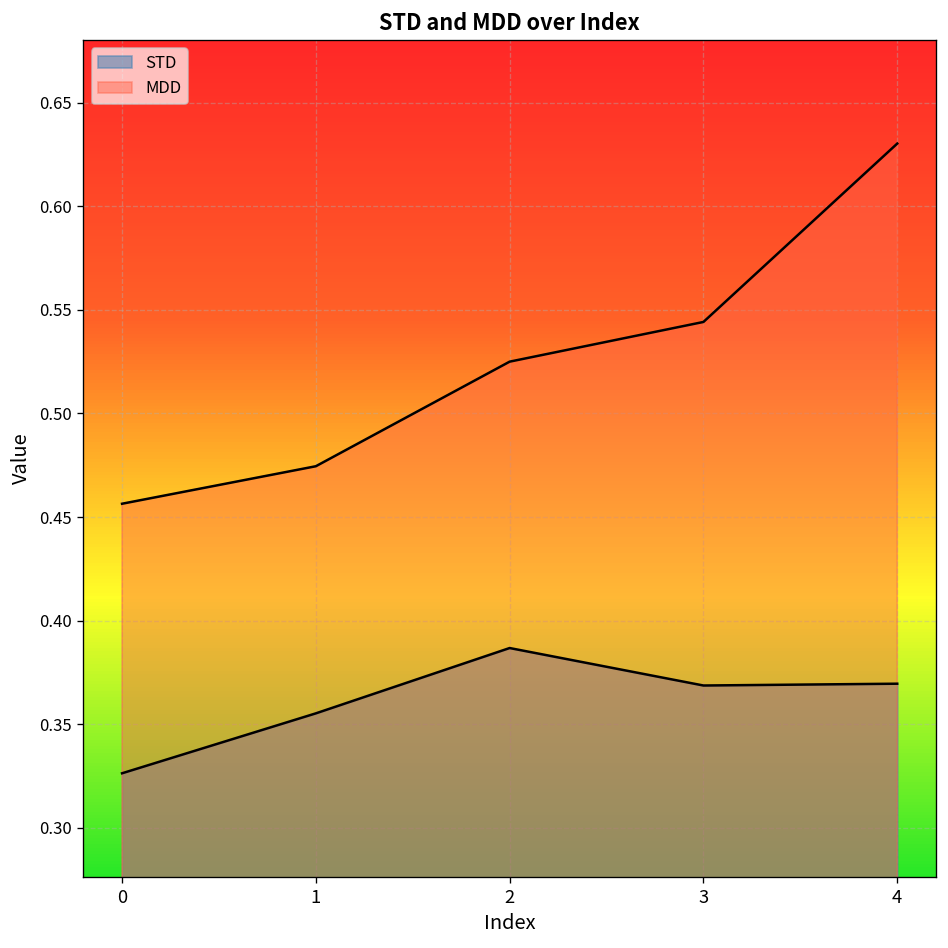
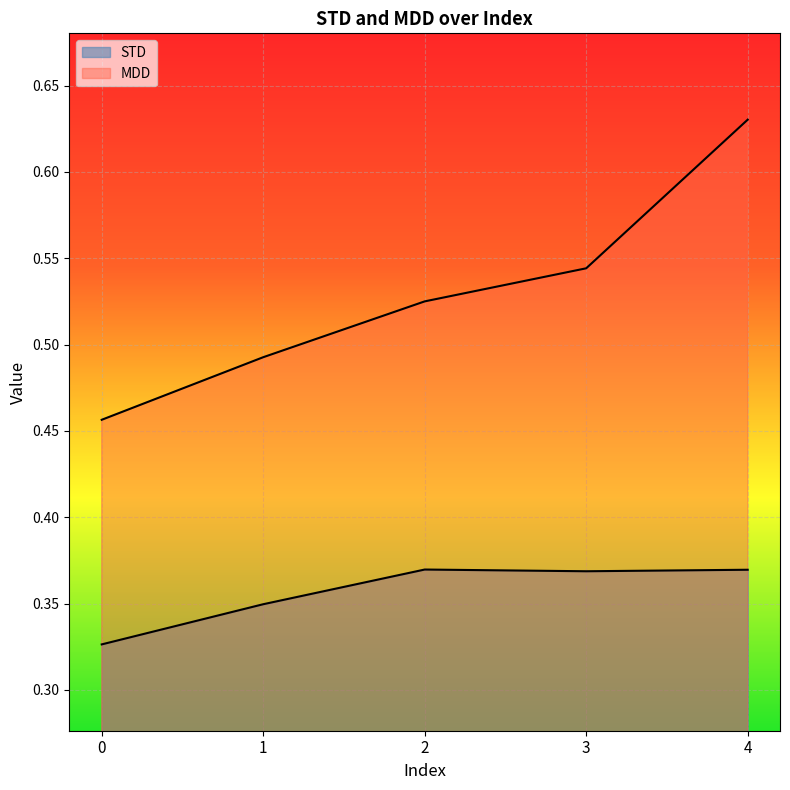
STD, 1: 0.355 -> 0.350
MDD, 1: 0.475 -> 0.493
STD, 2: 0.387 -> 0.370
